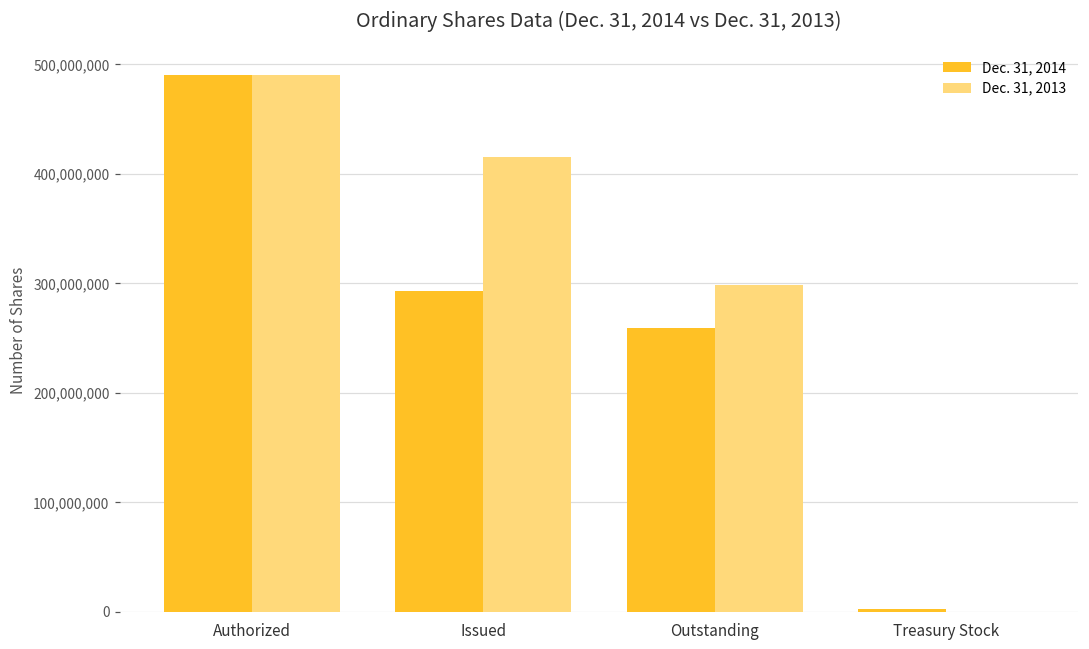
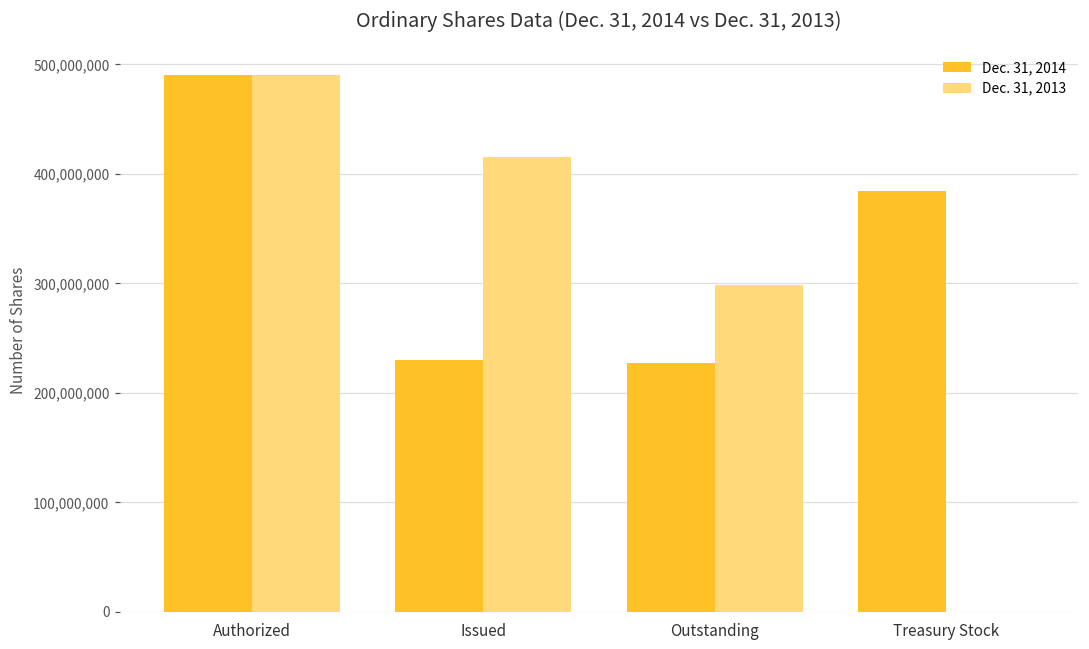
Dec. 31, 2014, Issued: 290,000,000 -> 230,000,000
Dec. 31, 2014, Outstanding: 260,000,000 -> 230,000,000
Dec. 31, 2014, Treasury Stock: 0 -> 380,000,000
